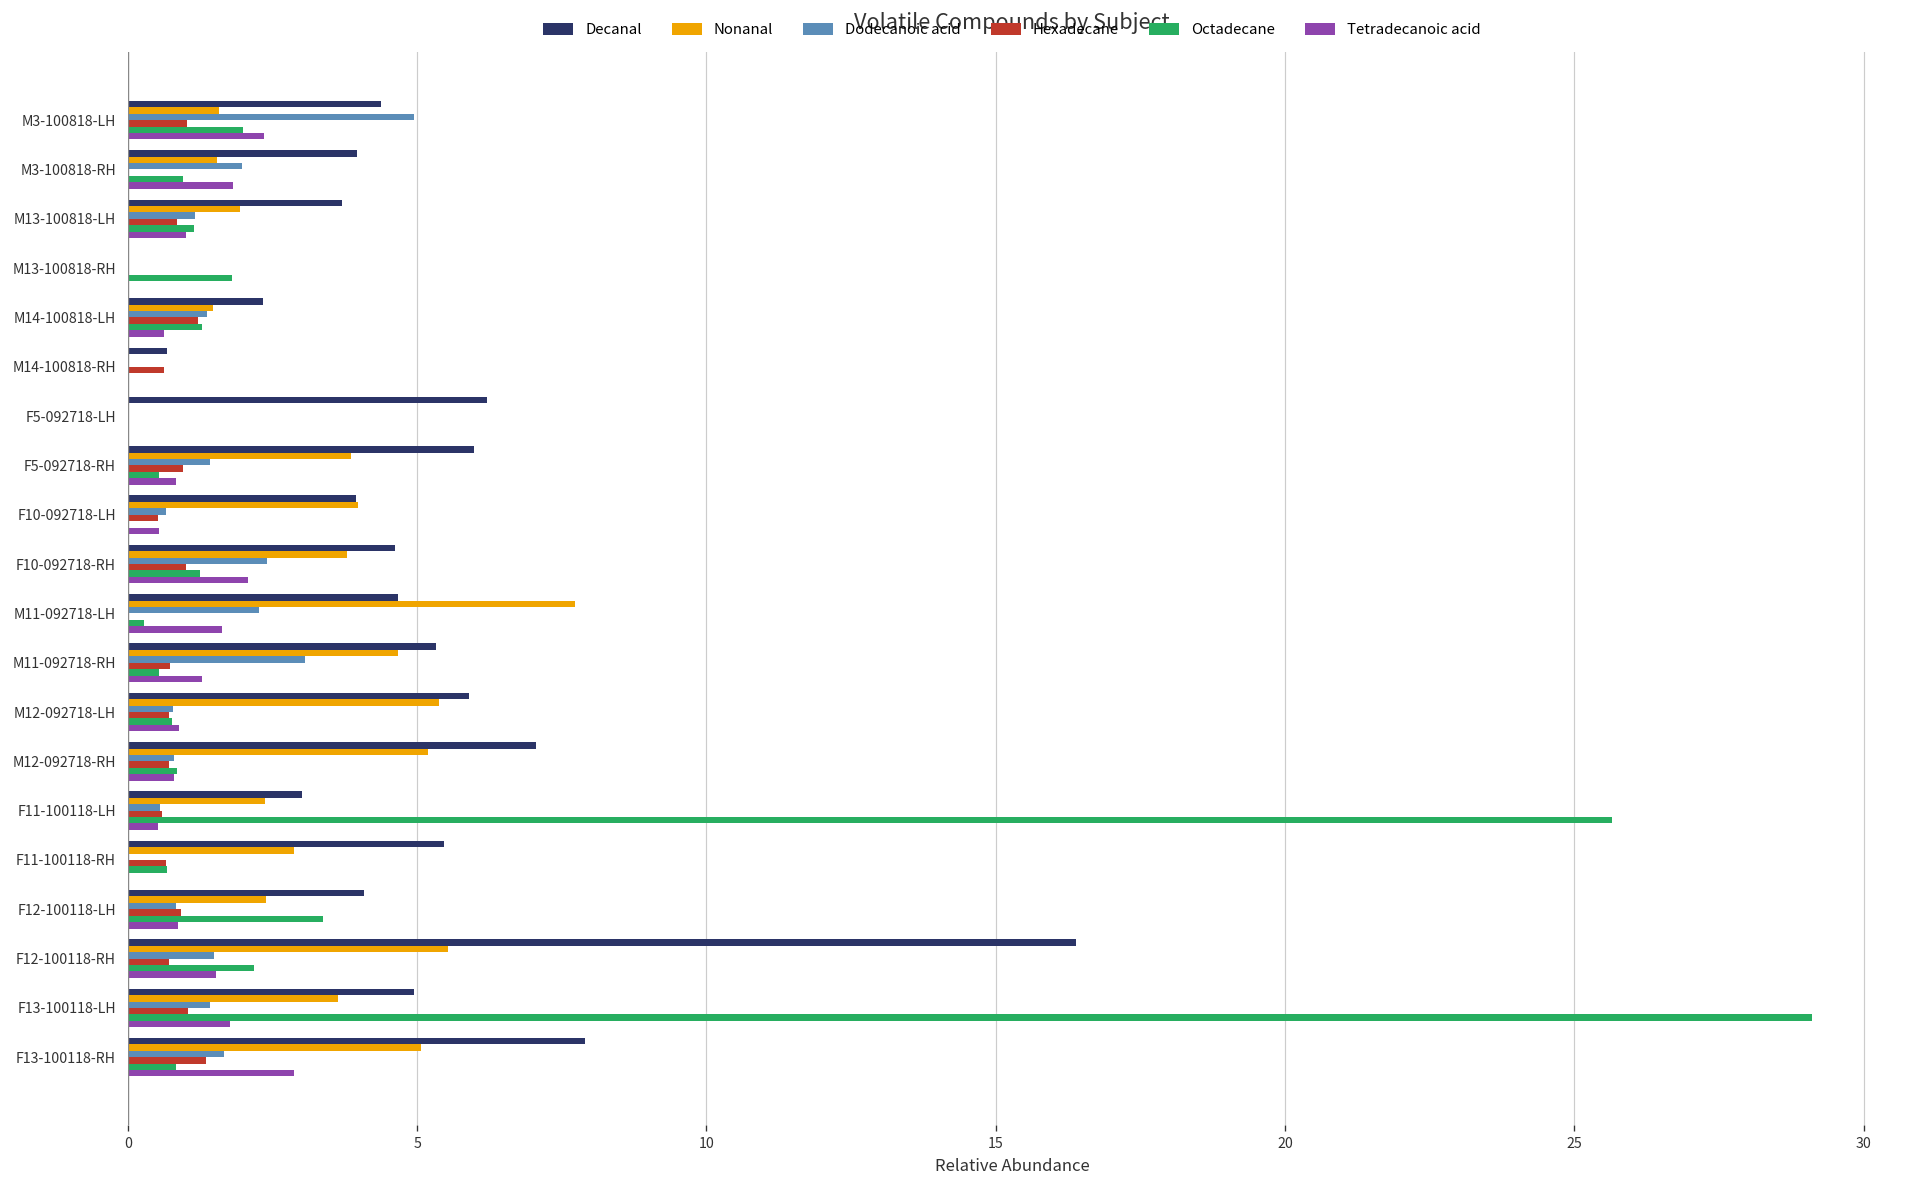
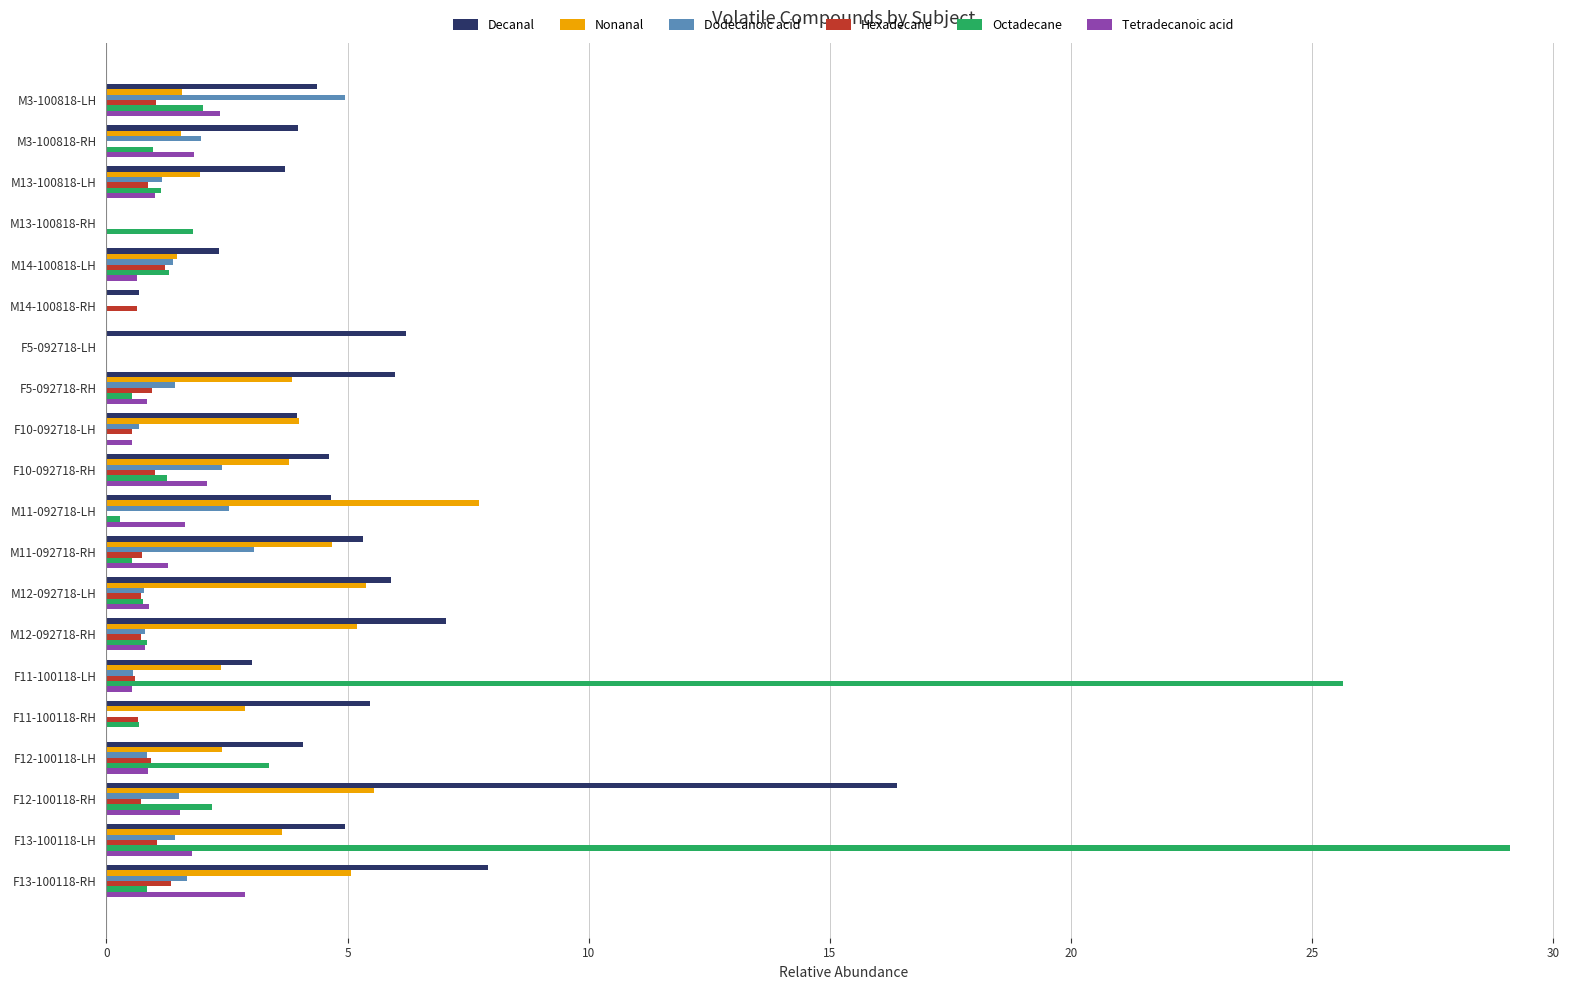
Dodecanoic acid, M11-092718-LH: 2.3 -> 2.5
